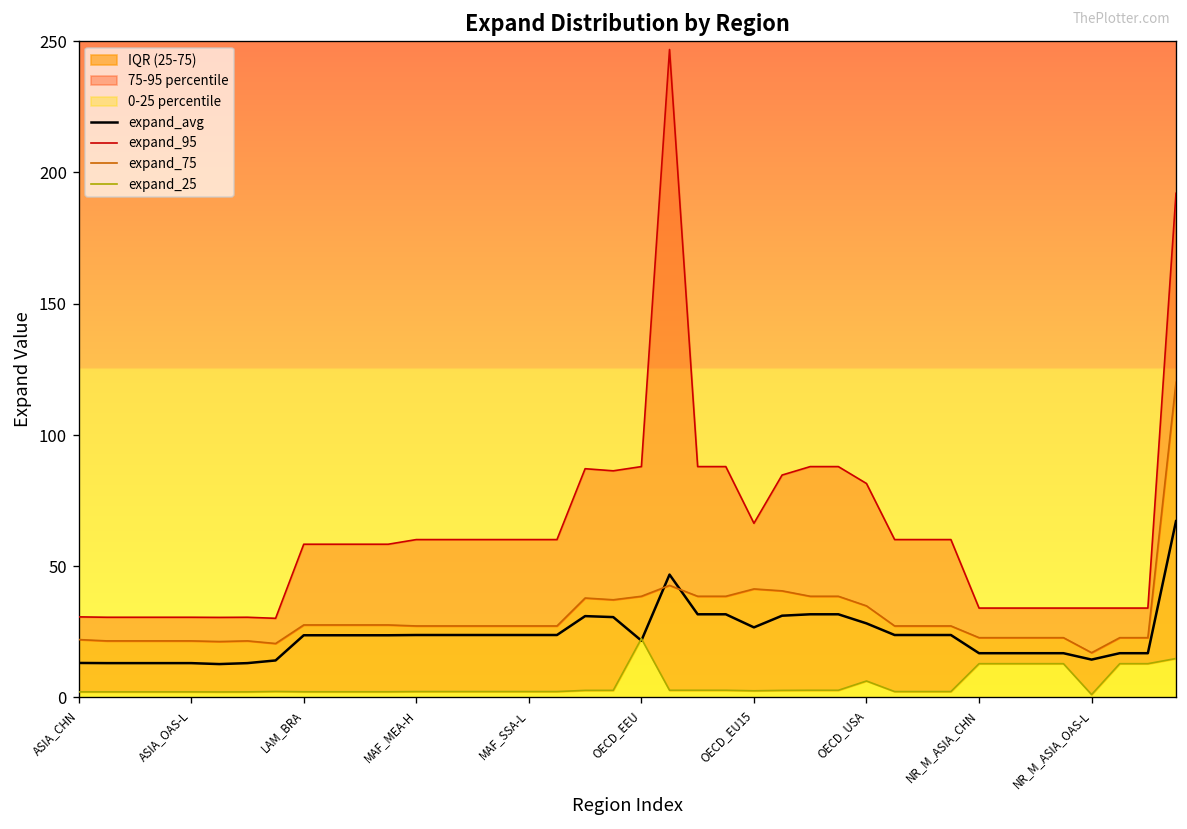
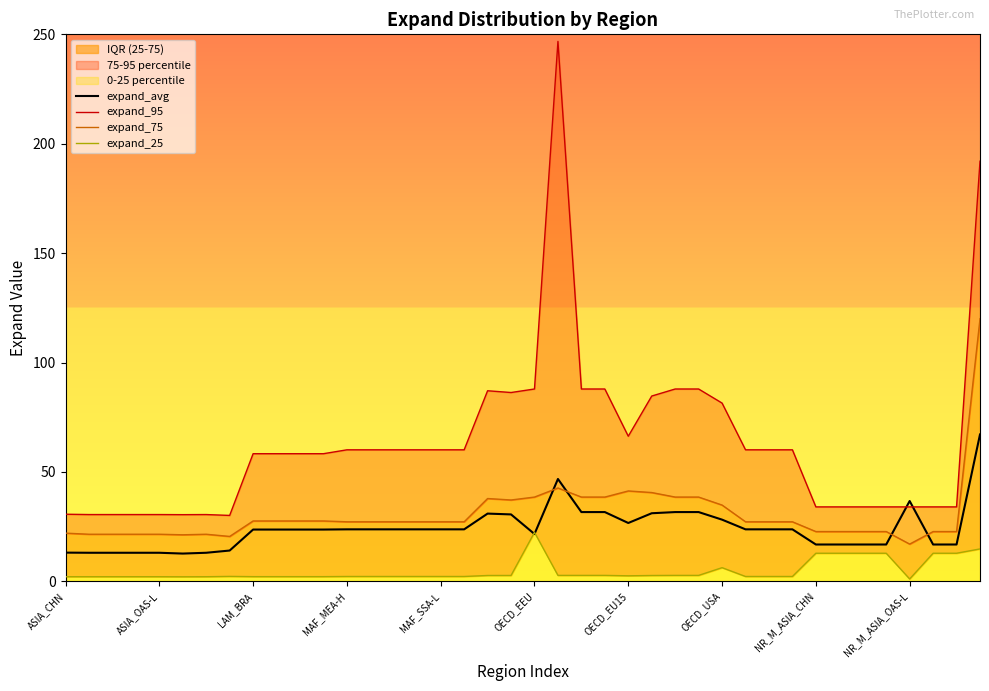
expand_avg, NR_M_ASIA_OAS-L: 14 -> 37
